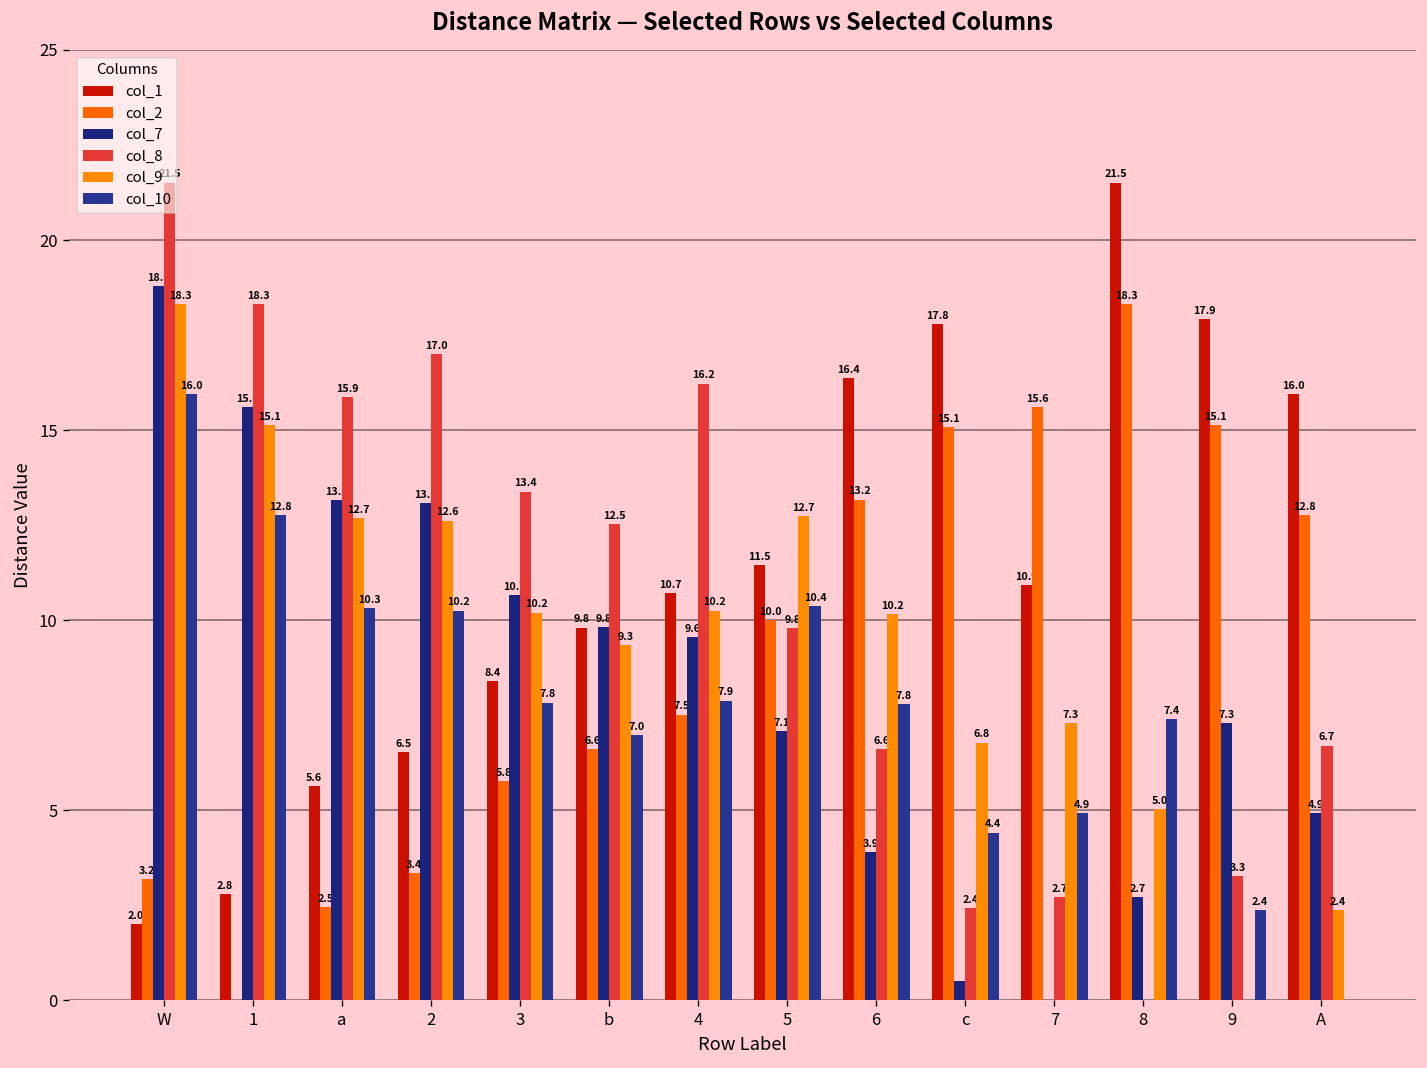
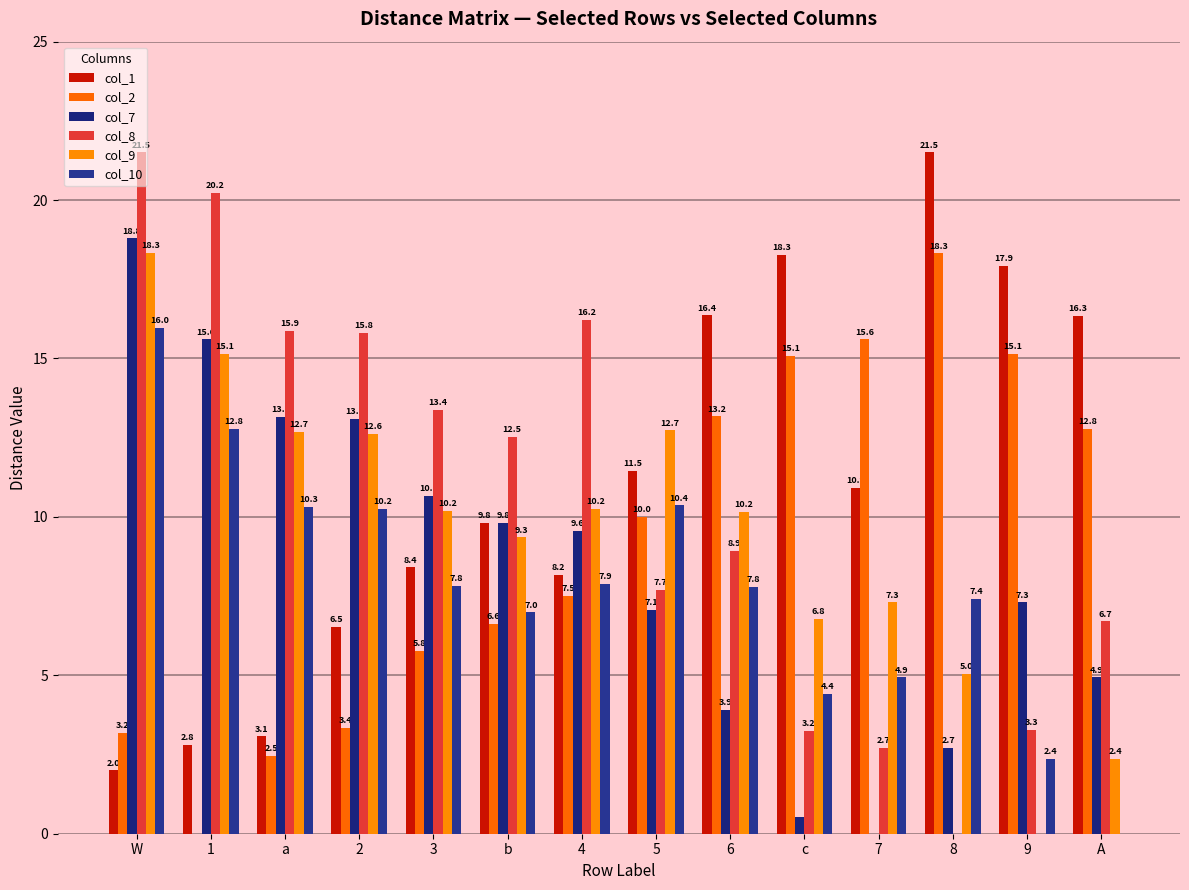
col_8, 1: 18.3 -> 20.2
col_1, a: 5.6 -> 3.1
col_8, 2: 17.0 -> 15.8
col_1, 4: 10.7 -> 8.2
col_8, 5: 9.8 -> 7.7
col_8, 6: 6.6 -> 8.9
col_1, c: 17.8 -> 18.3
col_8, c: 2.4 -> 3.2
col_1, A: 16.0 -> 16.3
